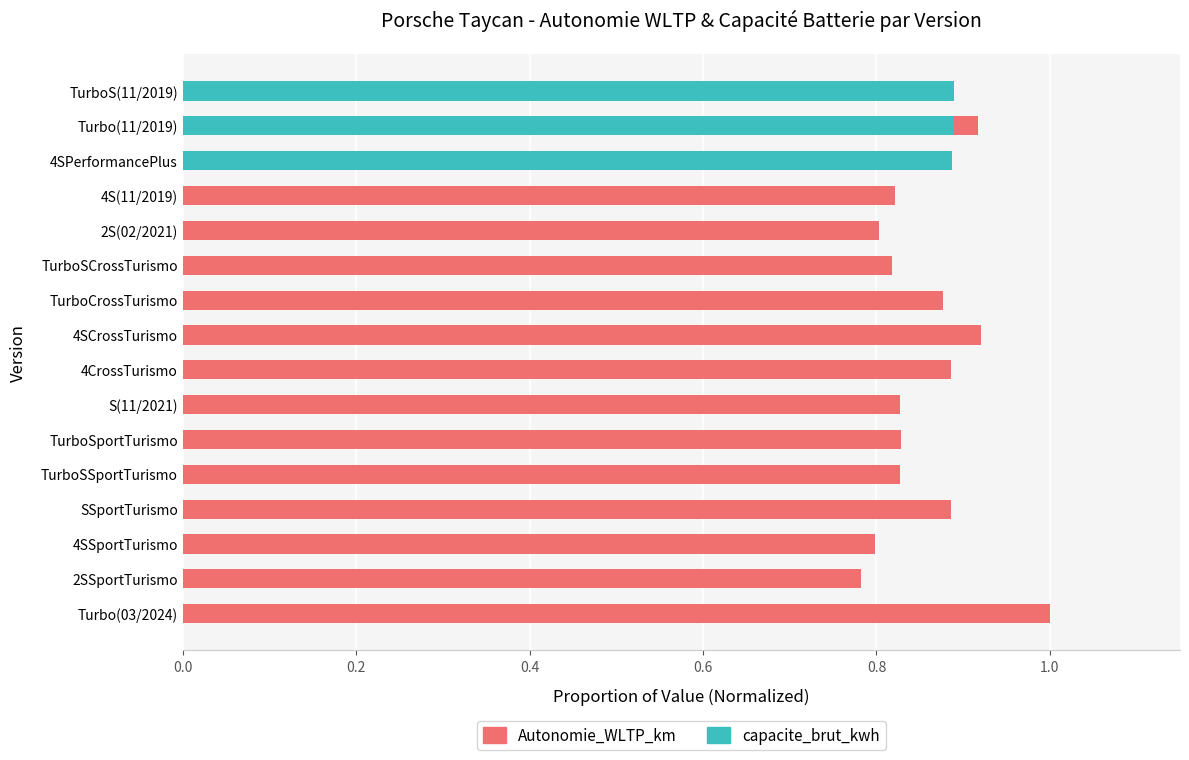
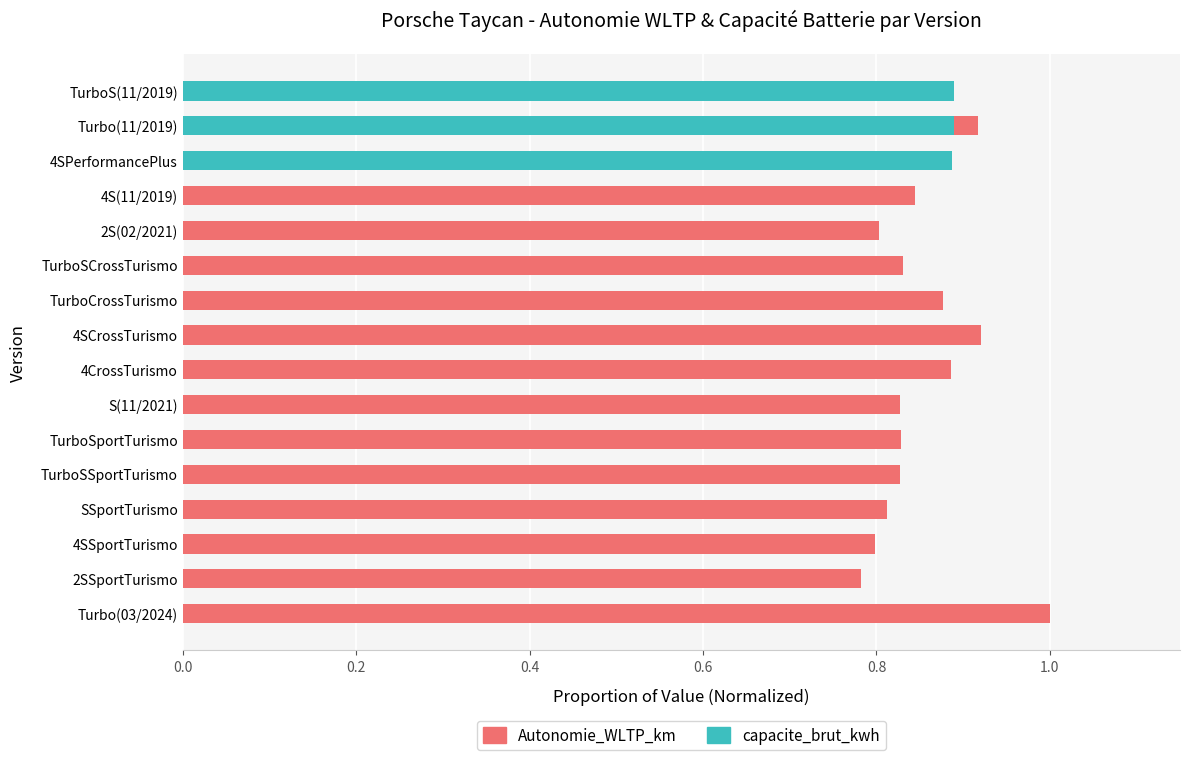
Autonomie_WLTP_km, 4S(11/2019): 0.82 -> 0.84
Autonomie_WLTP_km, TurboSCrossTurismo: 0.82 -> 0.83
Autonomie_WLTP_km, SSportTurismo: 0.89 -> 0.81
